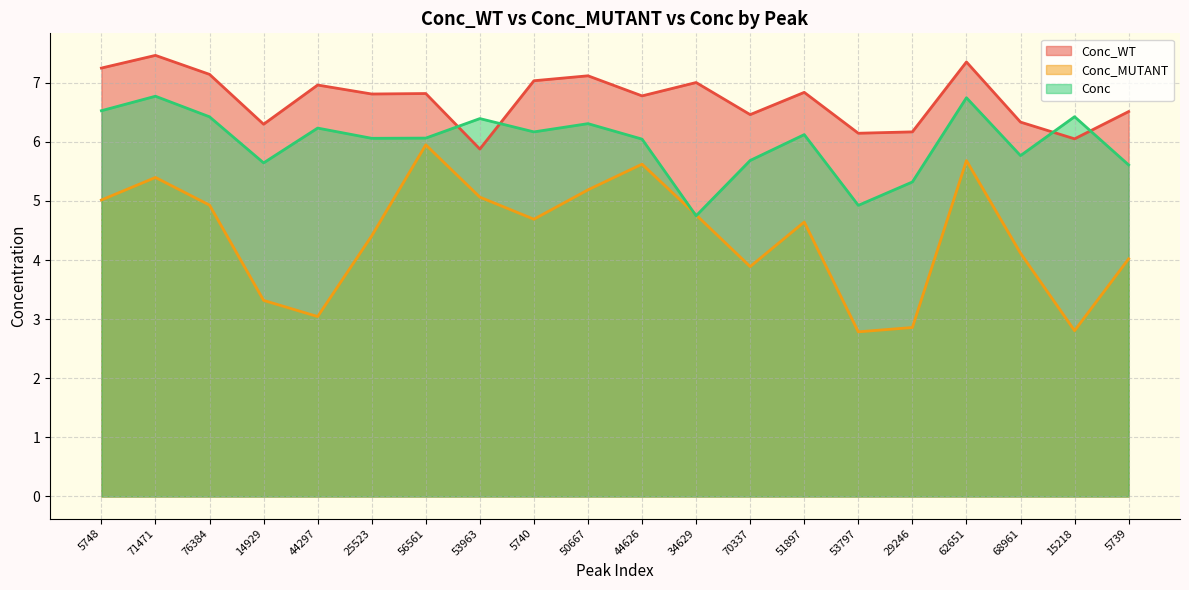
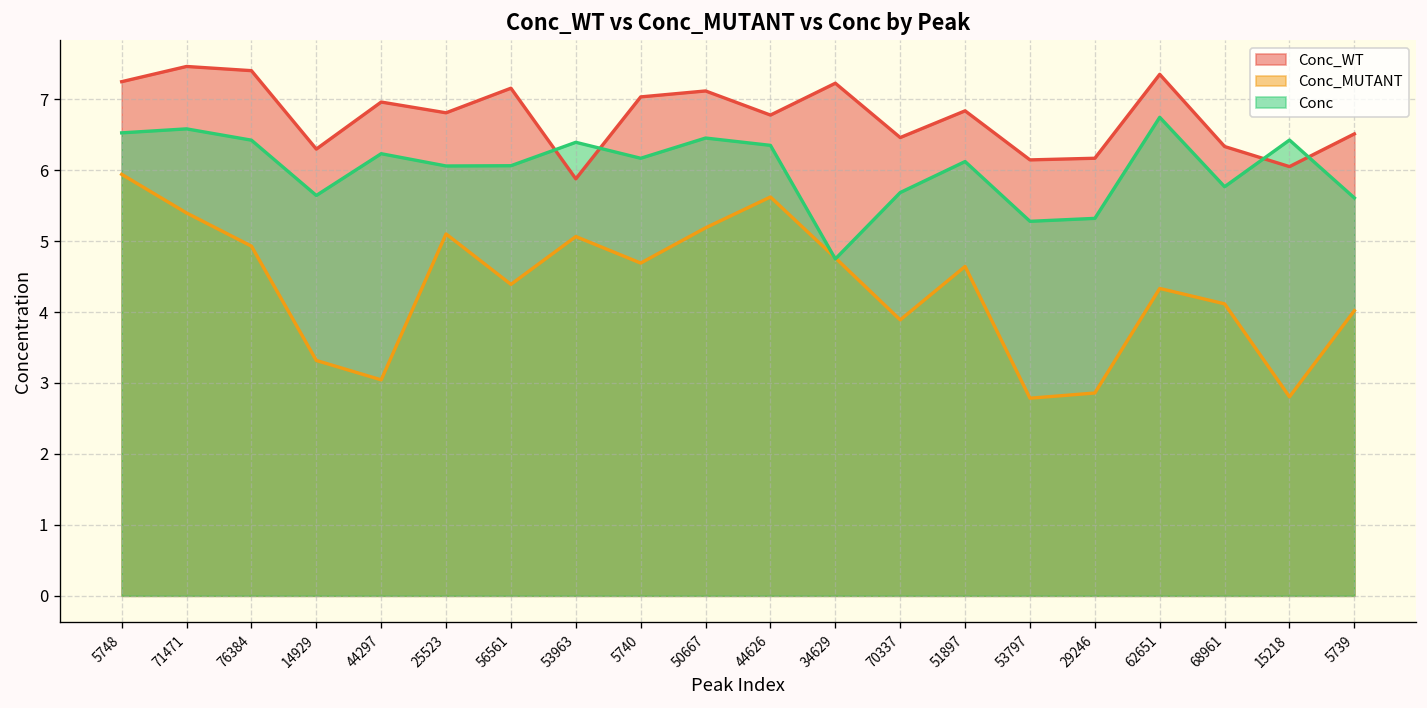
Conc_MUTANT, 5748: 5.0 -> 5.9
Conc, 71471: 6.8 -> 6.6
Conc_WT, 76384: 7.1 -> 7.4
Conc_MUTANT, 25523: 4.4 -> 5.1
Conc_WT, 56561: 6.8 -> 7.2
Conc_MUTANT, 56561: 5.9 -> 4.4
Conc, 50667: 6.3 -> 6.5
Conc, 44626: 6.0 -> 6.3
Conc_WT, 34629: 7.0 -> 7.2
Conc, 53797: 4.9 -> 5.3
Conc_MUTANT, 62651: 5.7 -> 4.3
